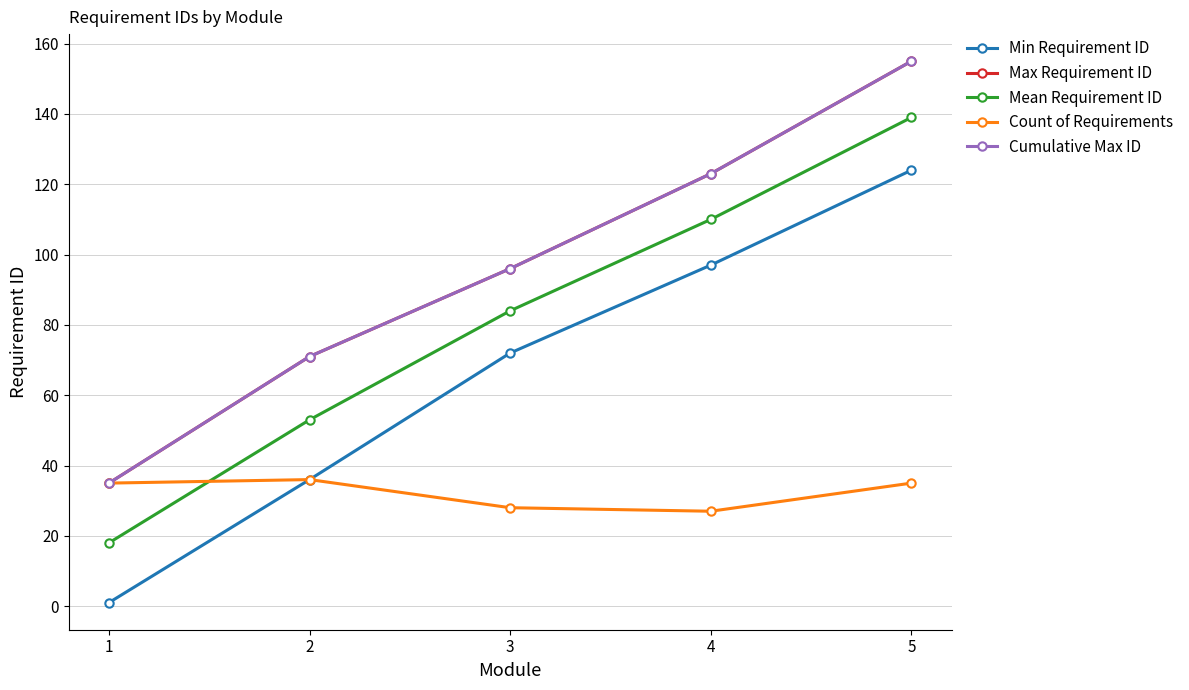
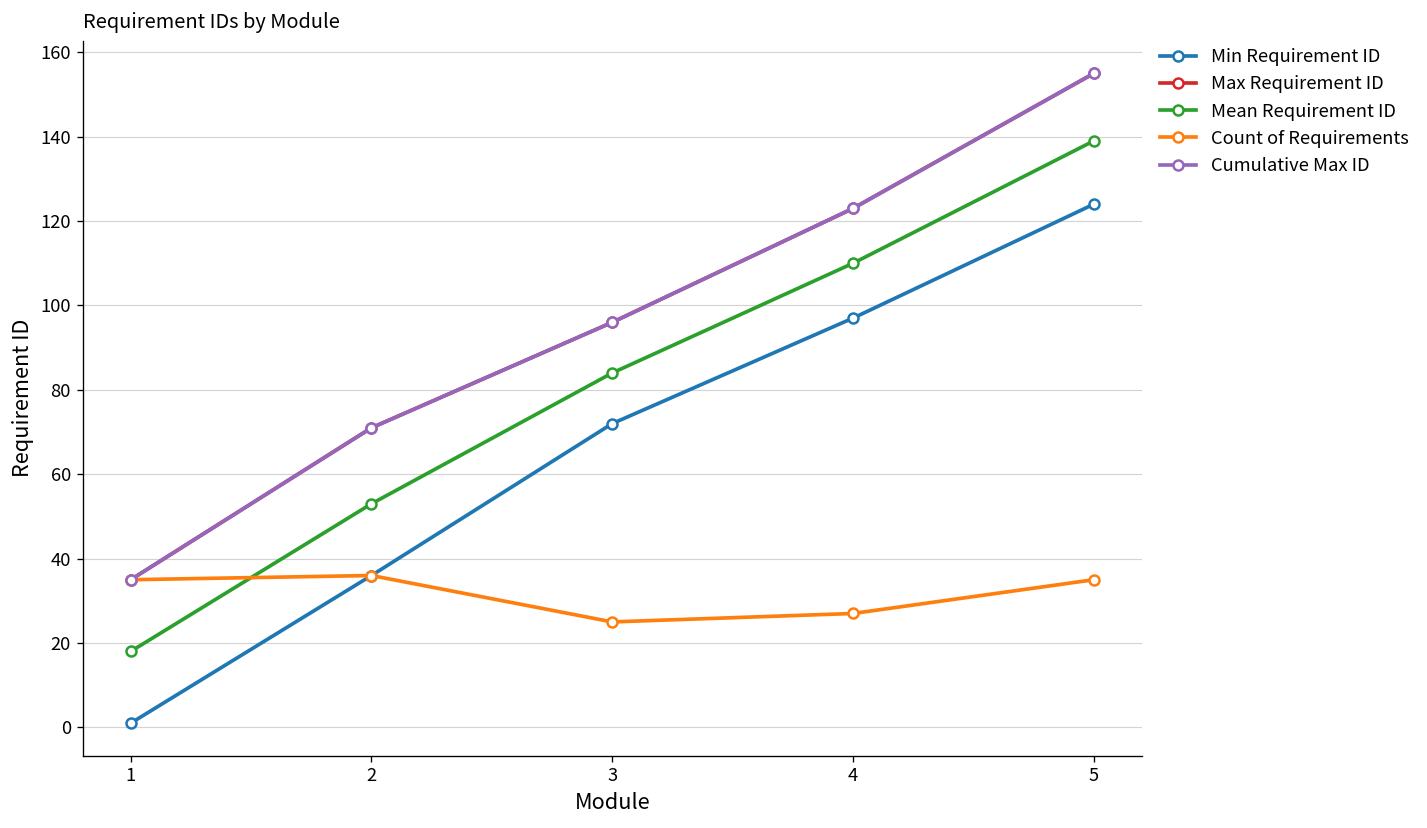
Count of Requirements, 3: 28 -> 25
